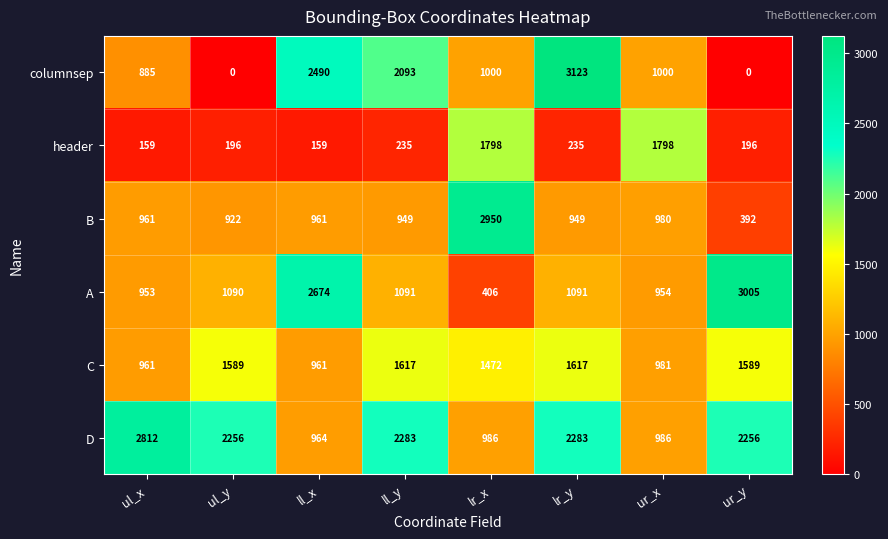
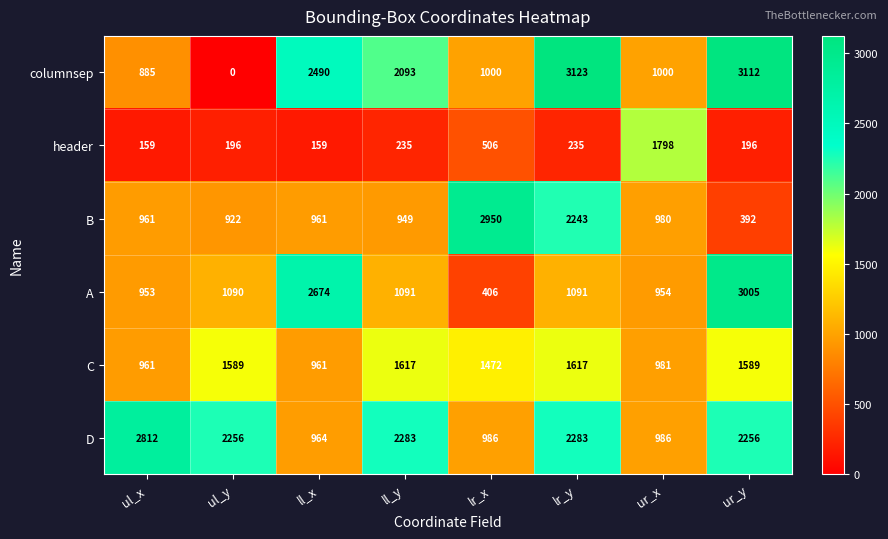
columnsep, ur_y: 0 -> 3112
header, lr_x: 1798 -> 506
B, lr_y: 949 -> 2243
